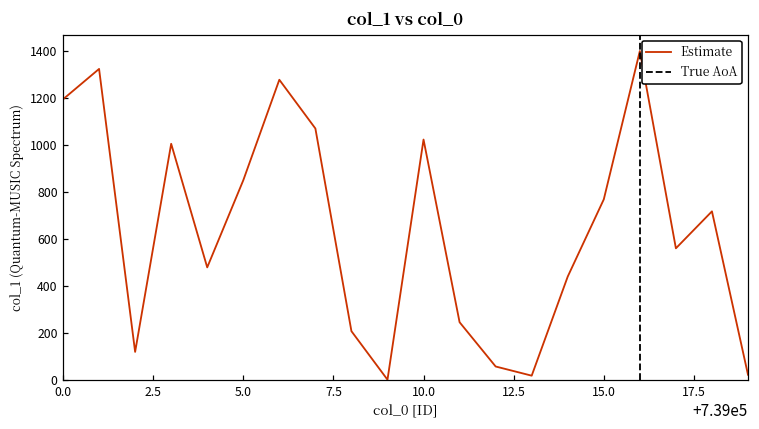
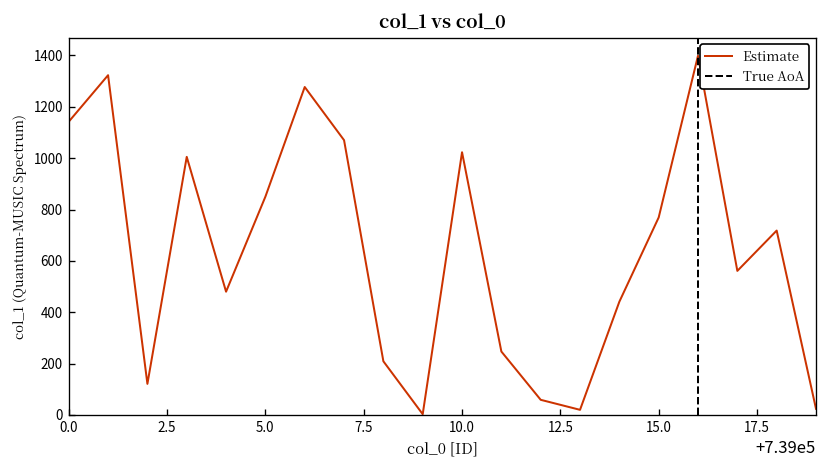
0.0: 1190 -> 1140
